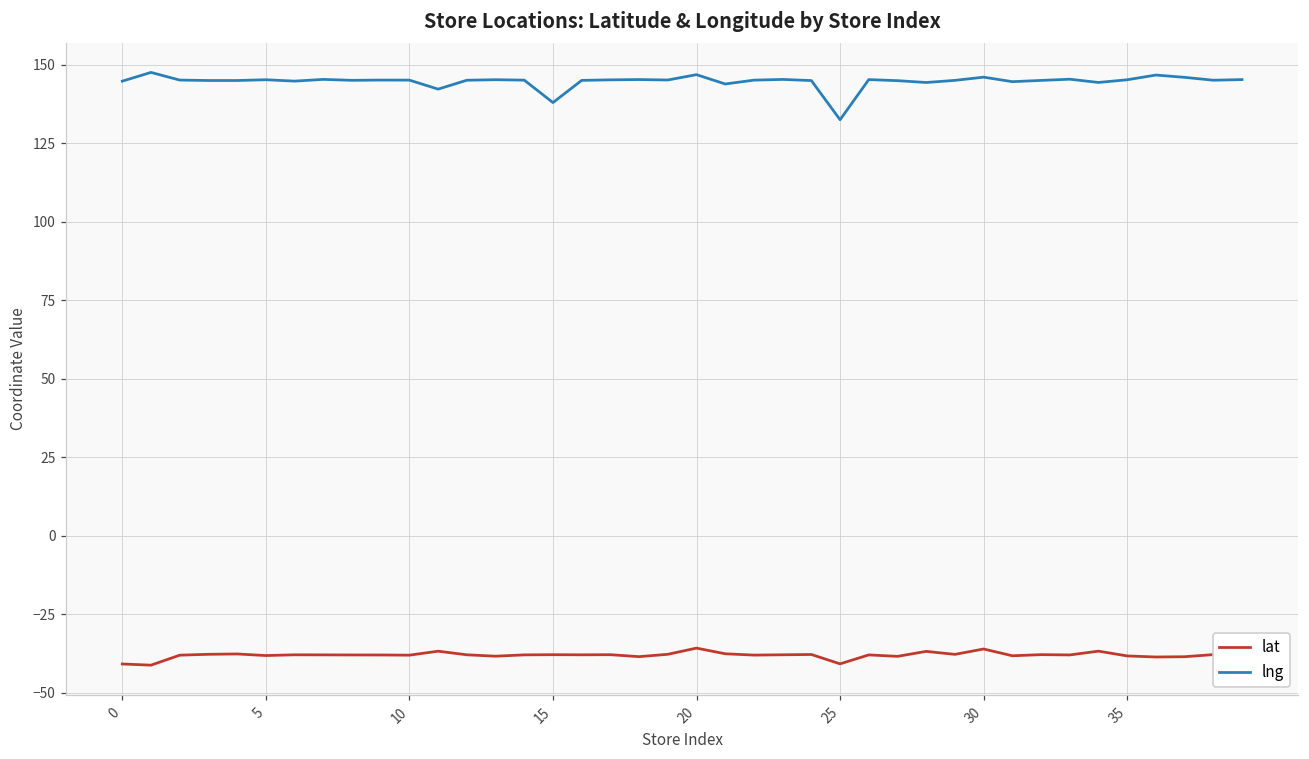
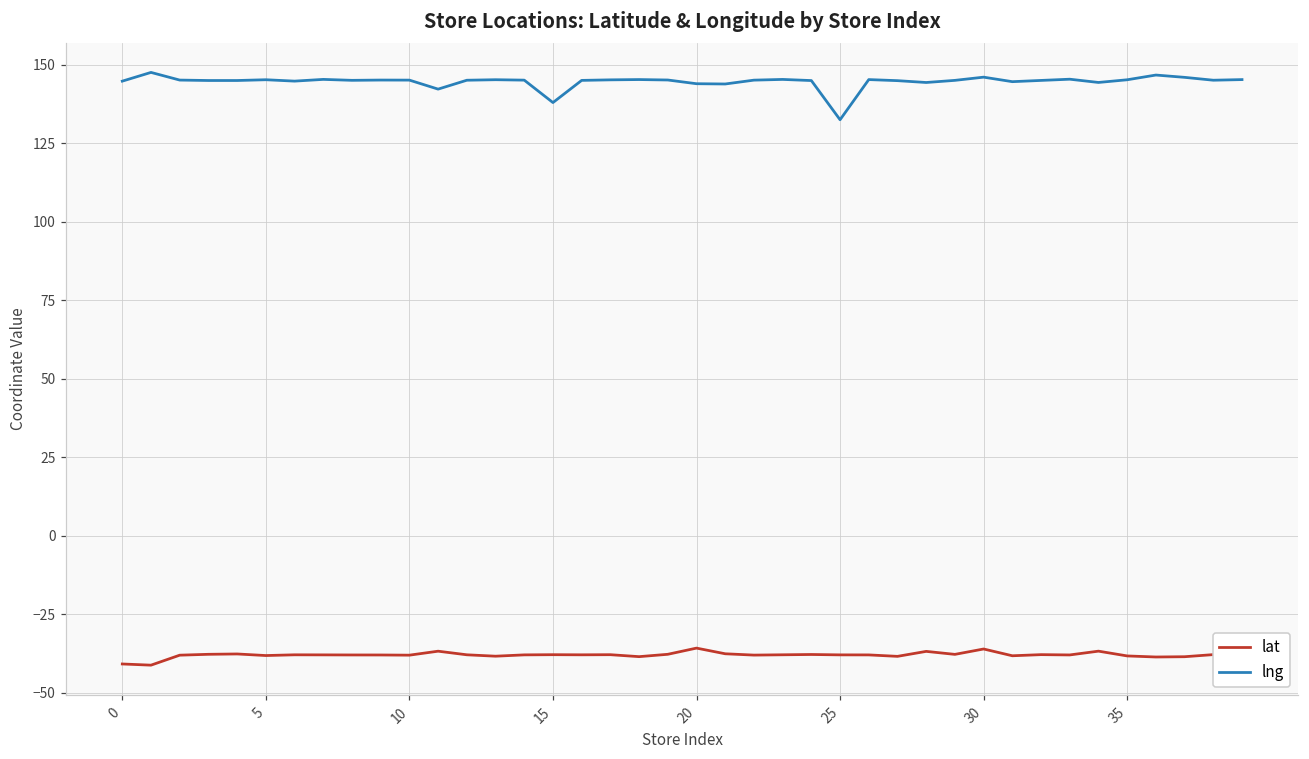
lng, 20: 147 -> 144
lat, 25: -41 -> -38
